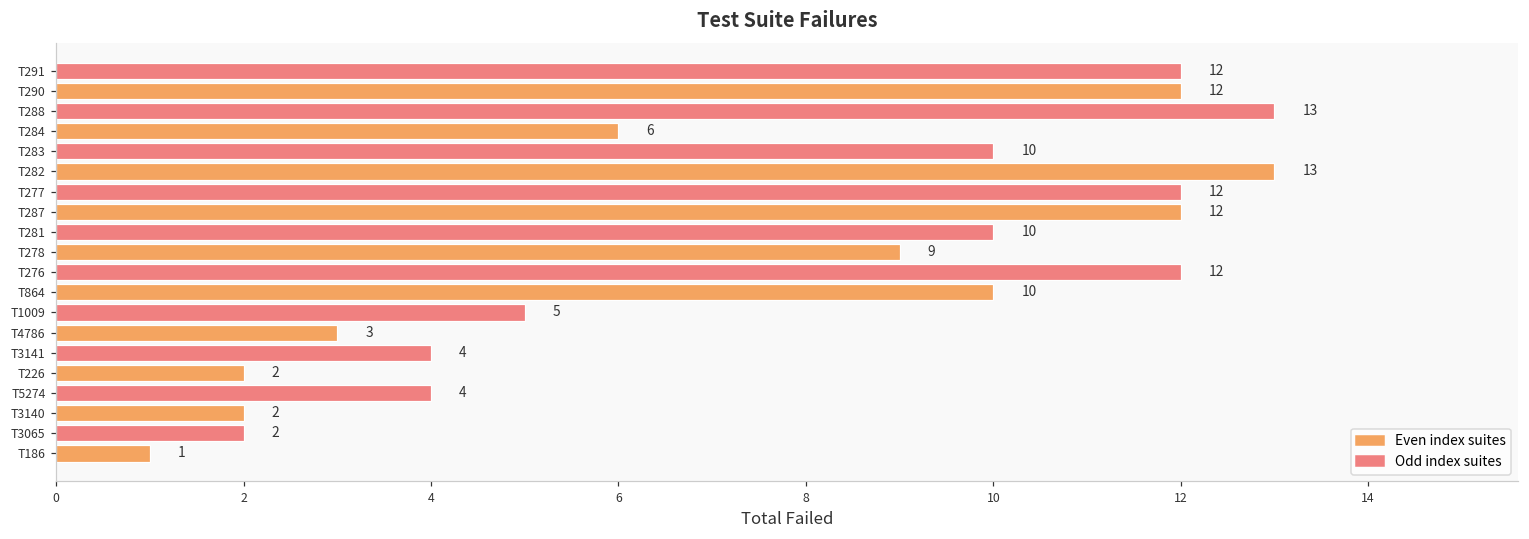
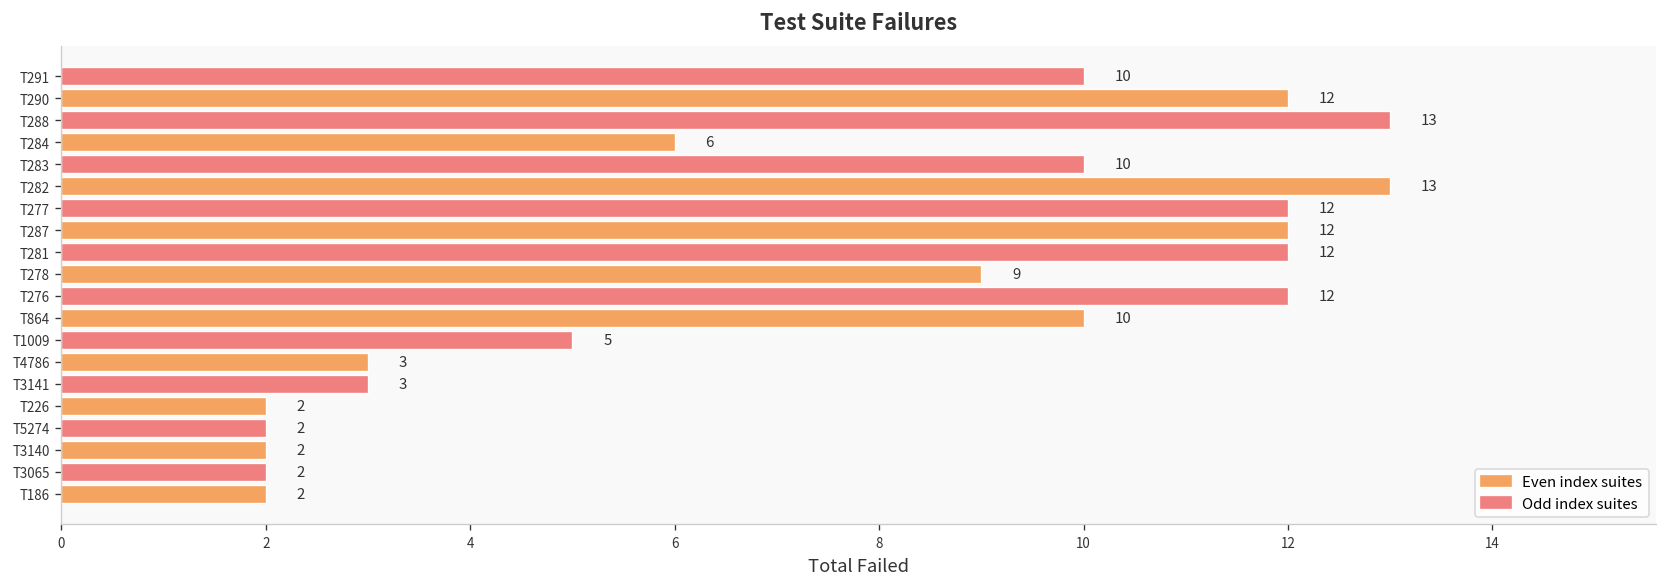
T291: 12 -> 10
T281: 10 -> 12
T3141: 4 -> 3
T5274: 4 -> 2
T186: 1 -> 2
